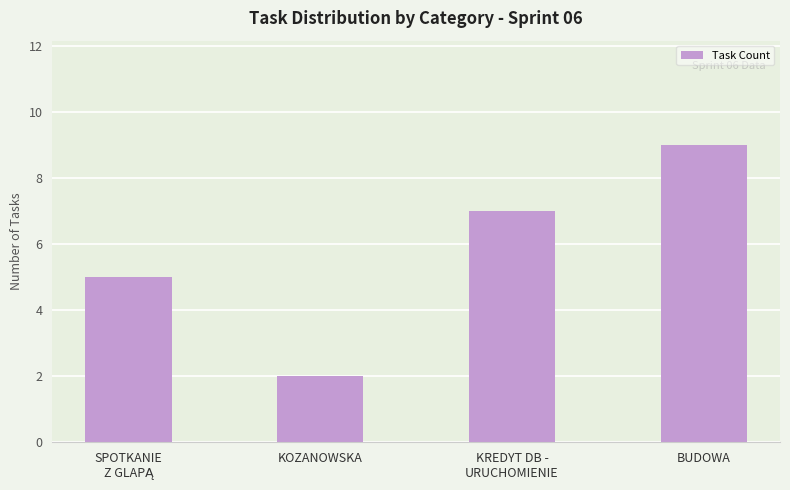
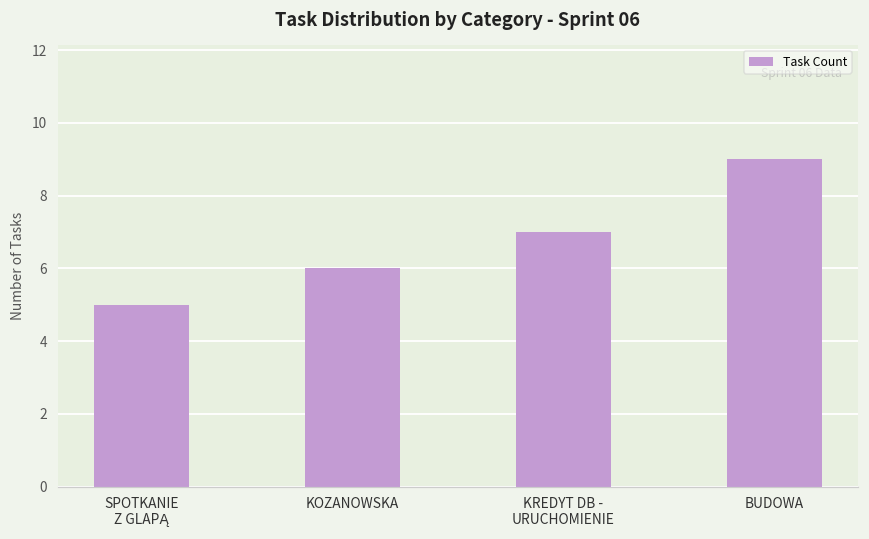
KOZANOWSKA: 2 -> 6
